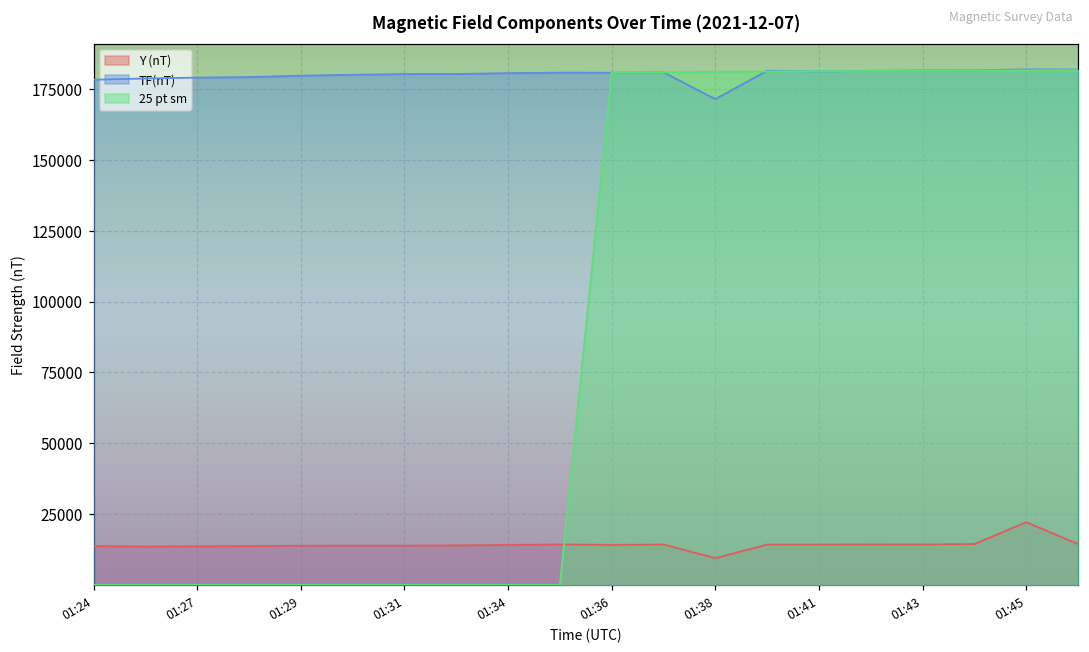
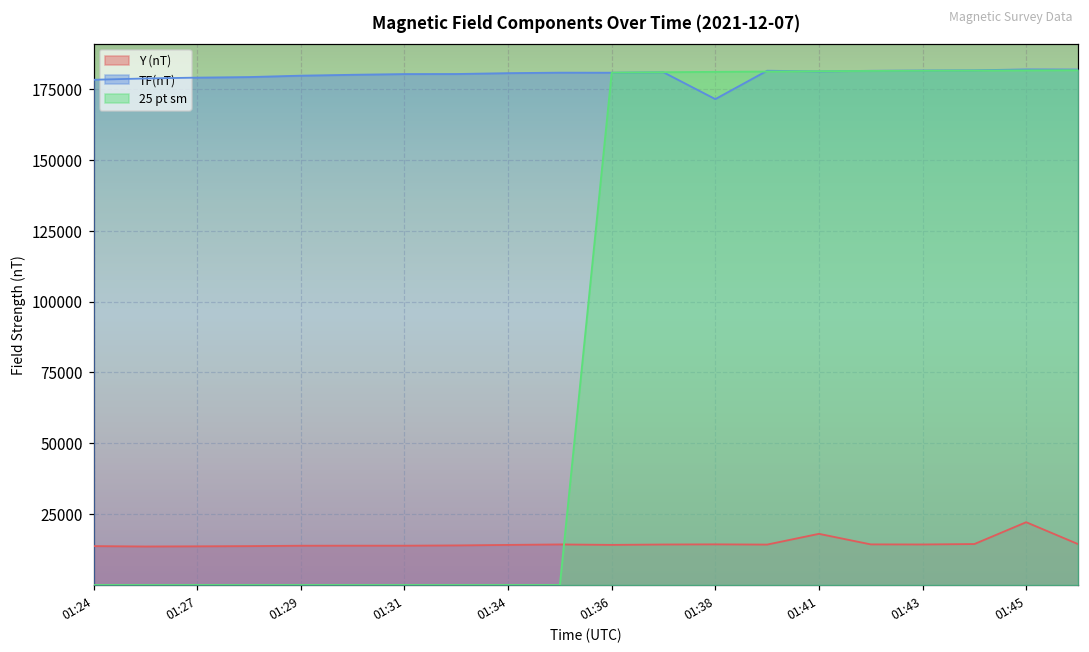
Y (nT), 01:38: 10000 -> 14000
Y (nT), 01:41: 14000 -> 18000
